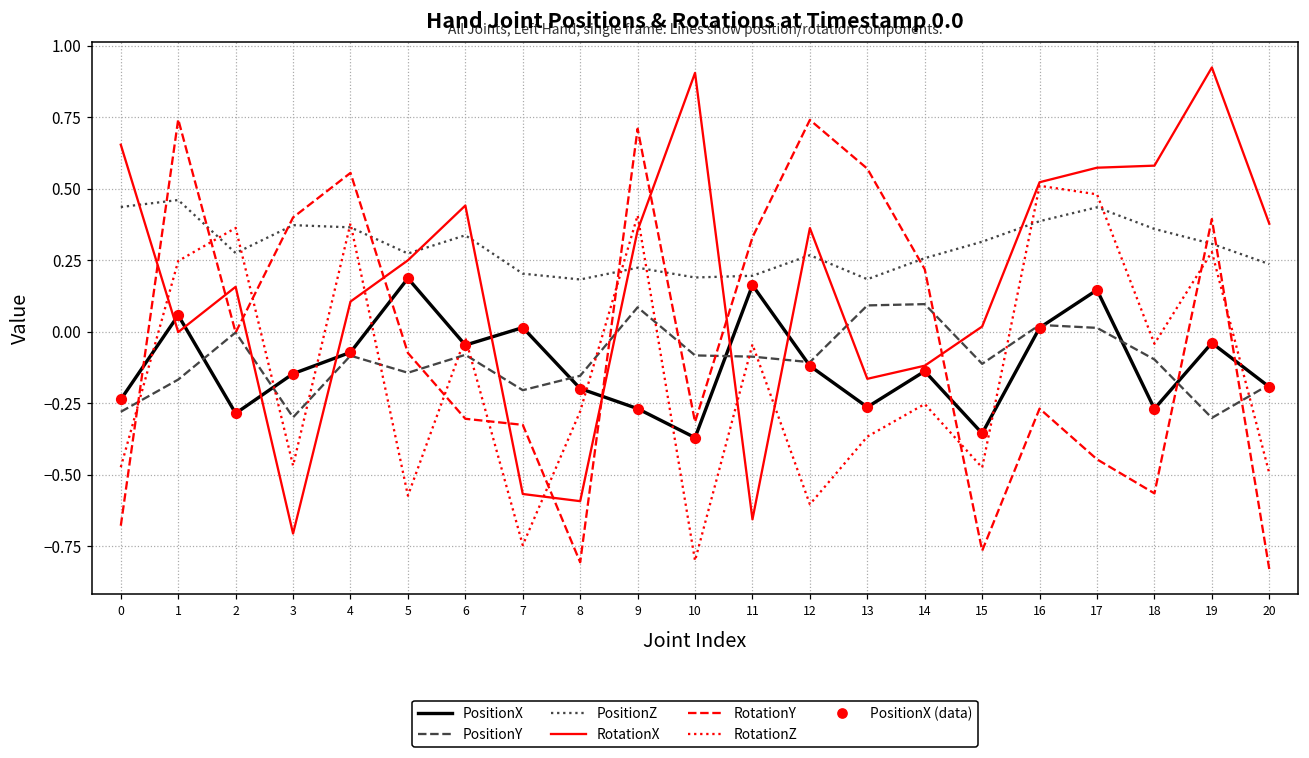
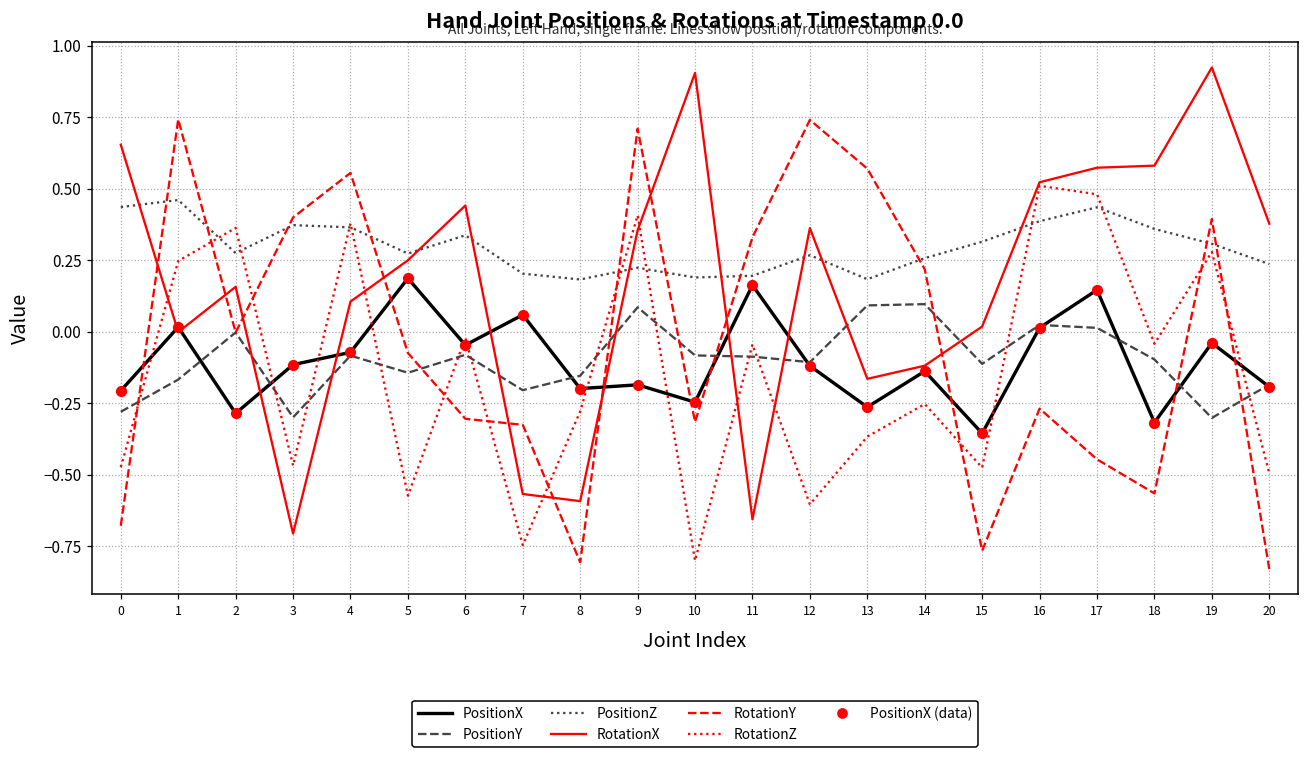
PositionX, 0: -0.24 -> -0.21
PositionX, 1: 0.06 -> 0.02
PositionX, 3: -0.15 -> -0.12
PositionX, 7: 0.01 -> 0.06
PositionX, 9: -0.27 -> -0.19
PositionX, 10: -0.37 -> -0.25
PositionX, 18: -0.27 -> -0.32
